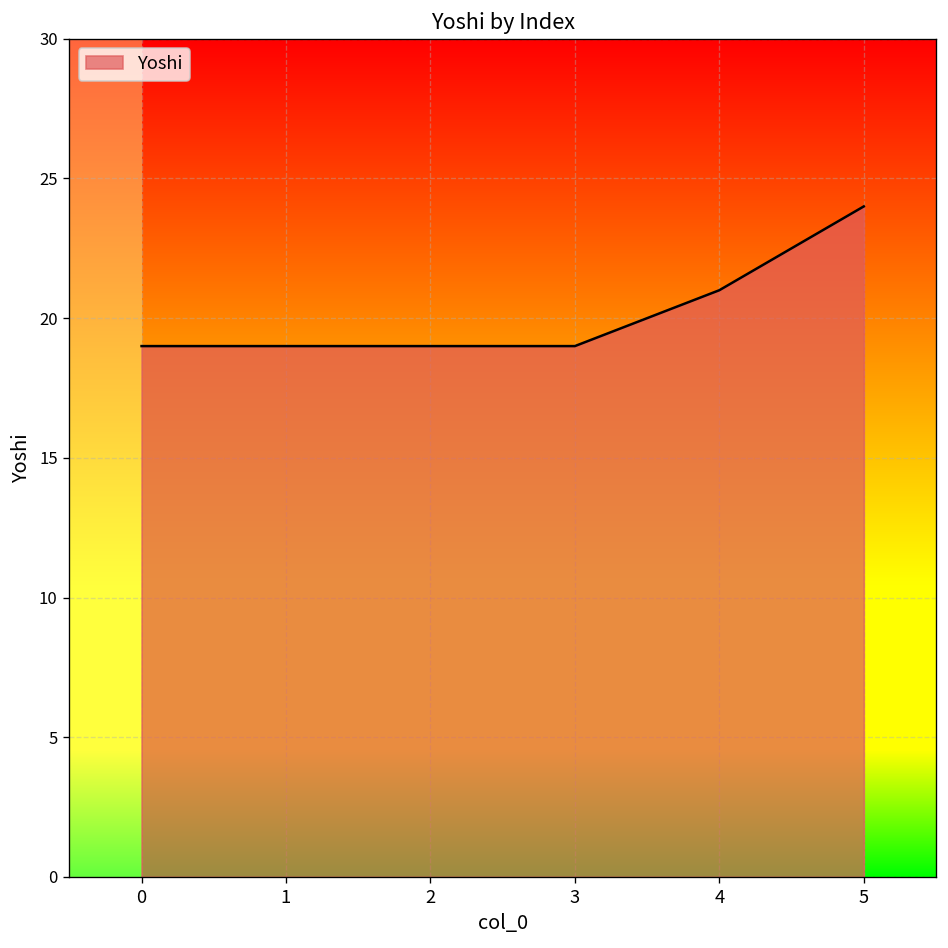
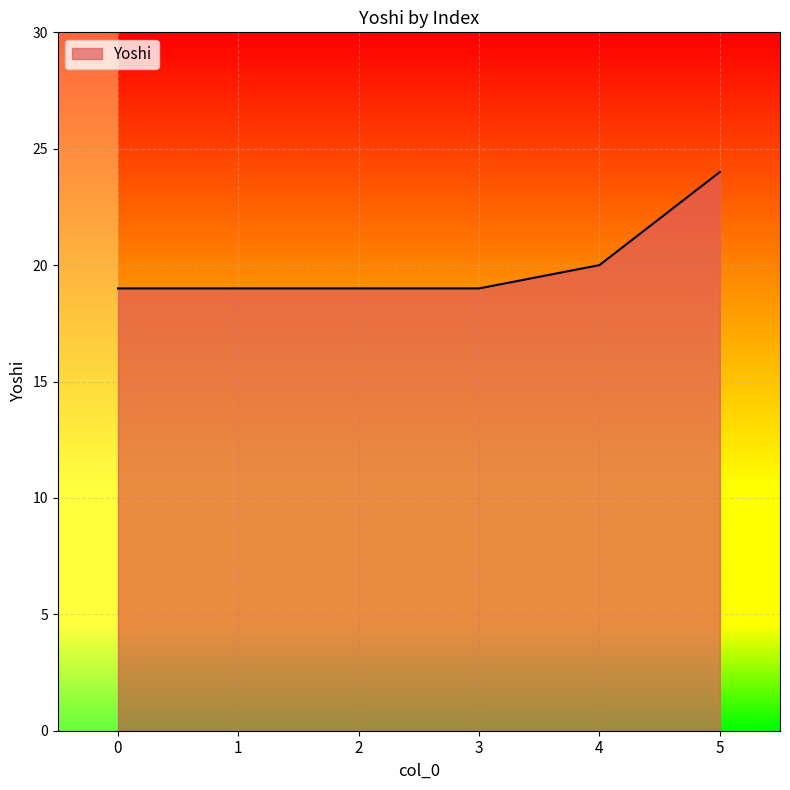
4: 21 -> 20
